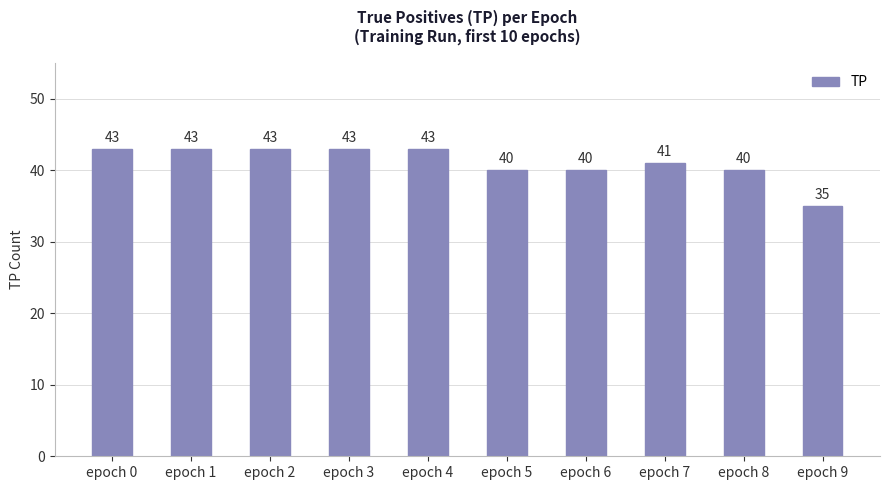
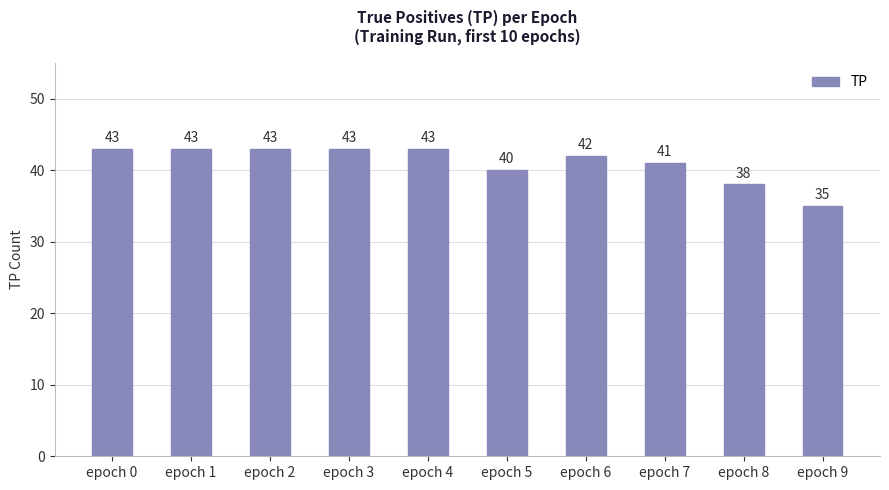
epoch 6: 40 -> 42
epoch 8: 40 -> 38
